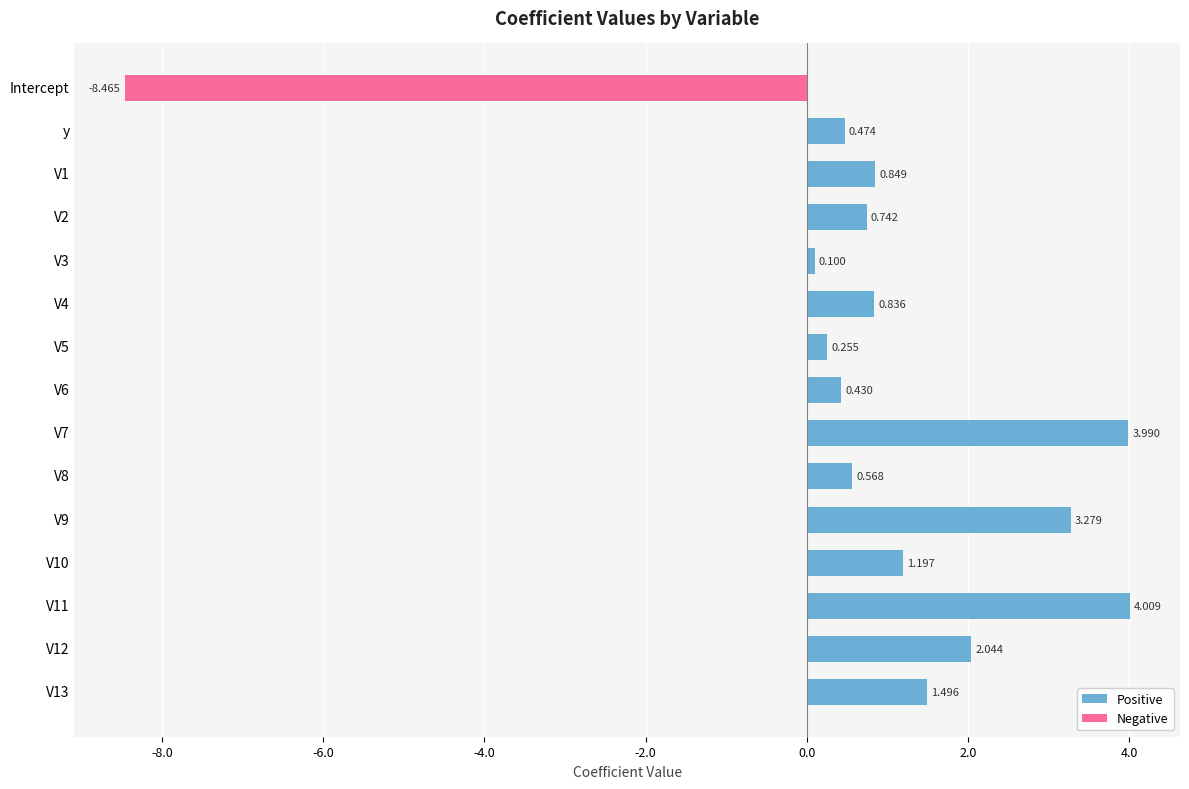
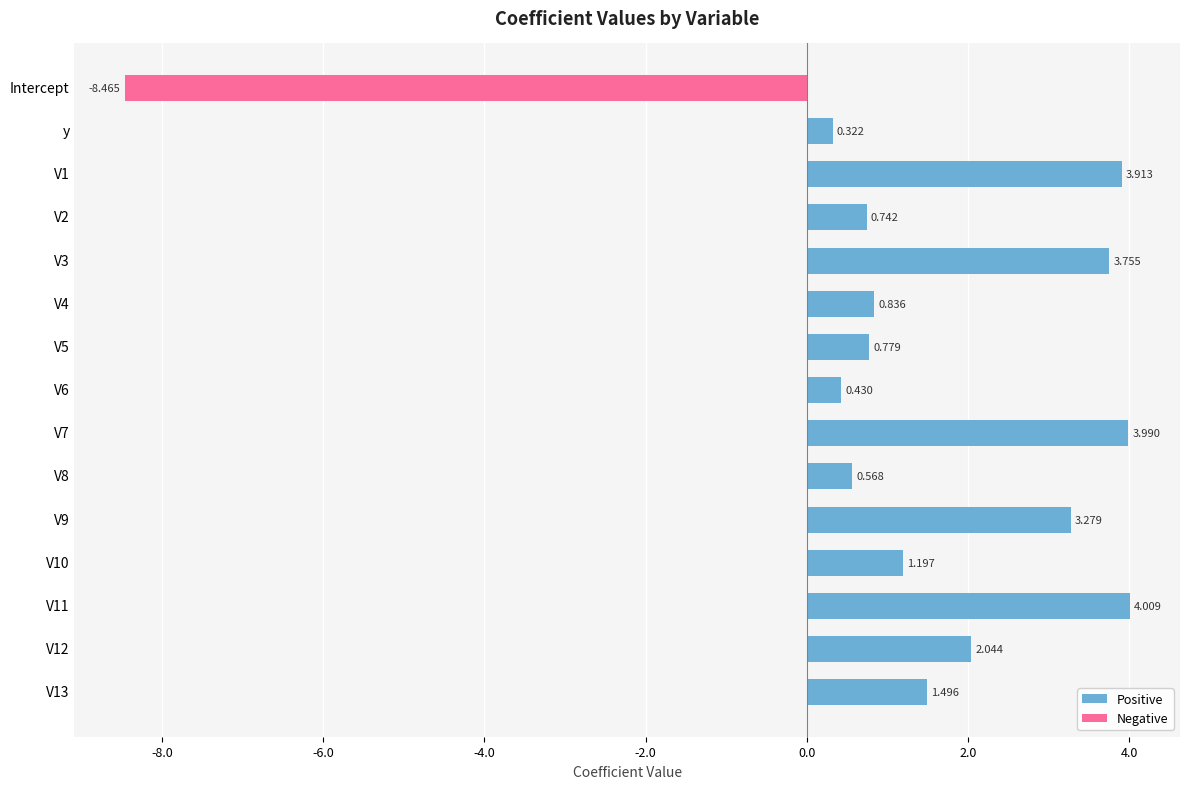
Positive, y: 0.474 -> 0.322
Positive, V1: 0.849 -> 3.913
Positive, V3: 0.100 -> 3.755
Positive, V5: 0.255 -> 0.779
